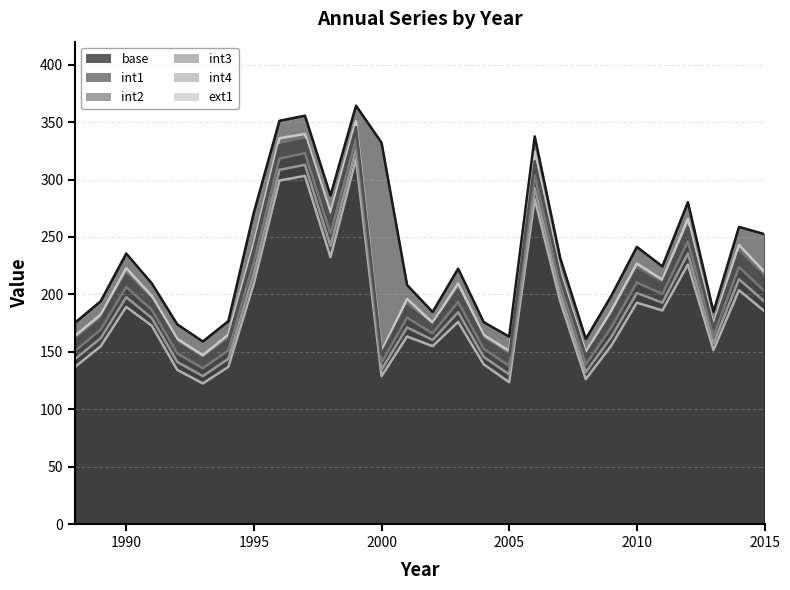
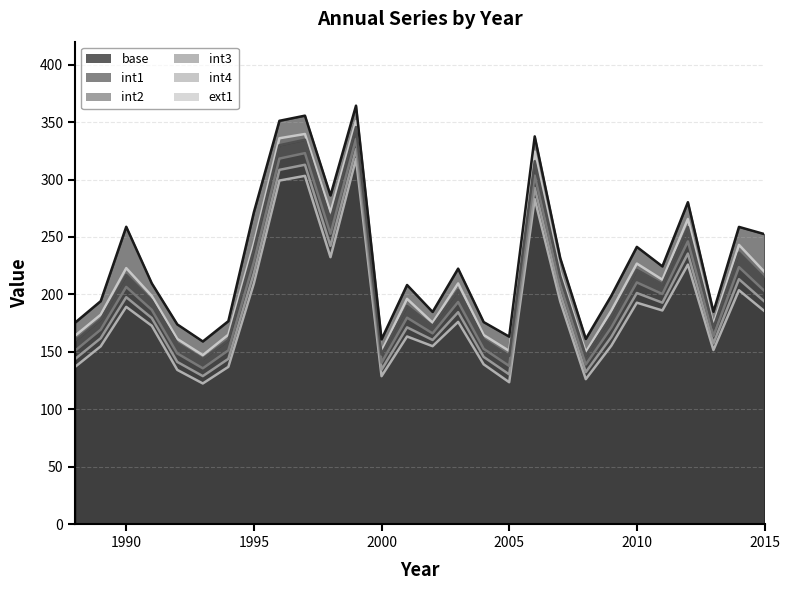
base, 1990: 236 -> 259
base, 2000: 332 -> 161
